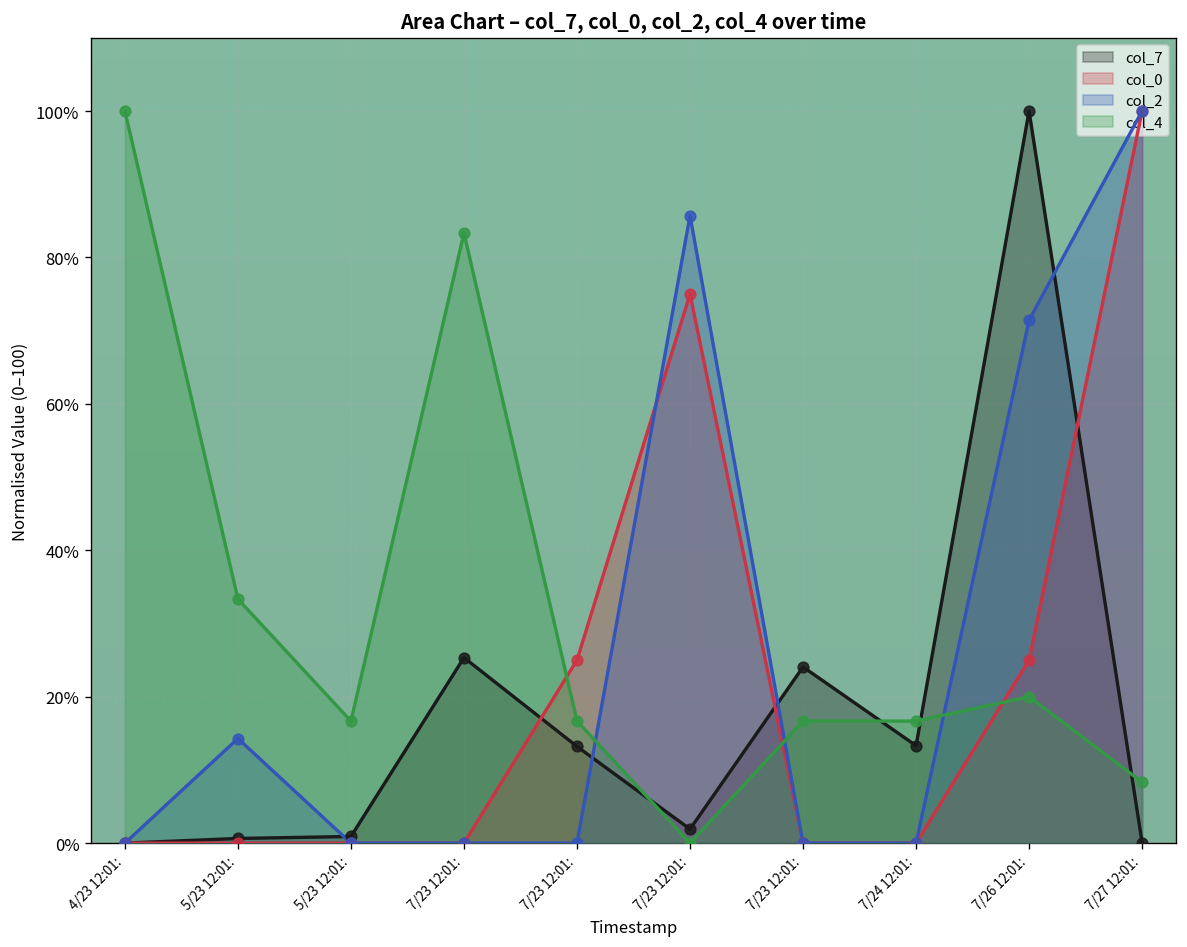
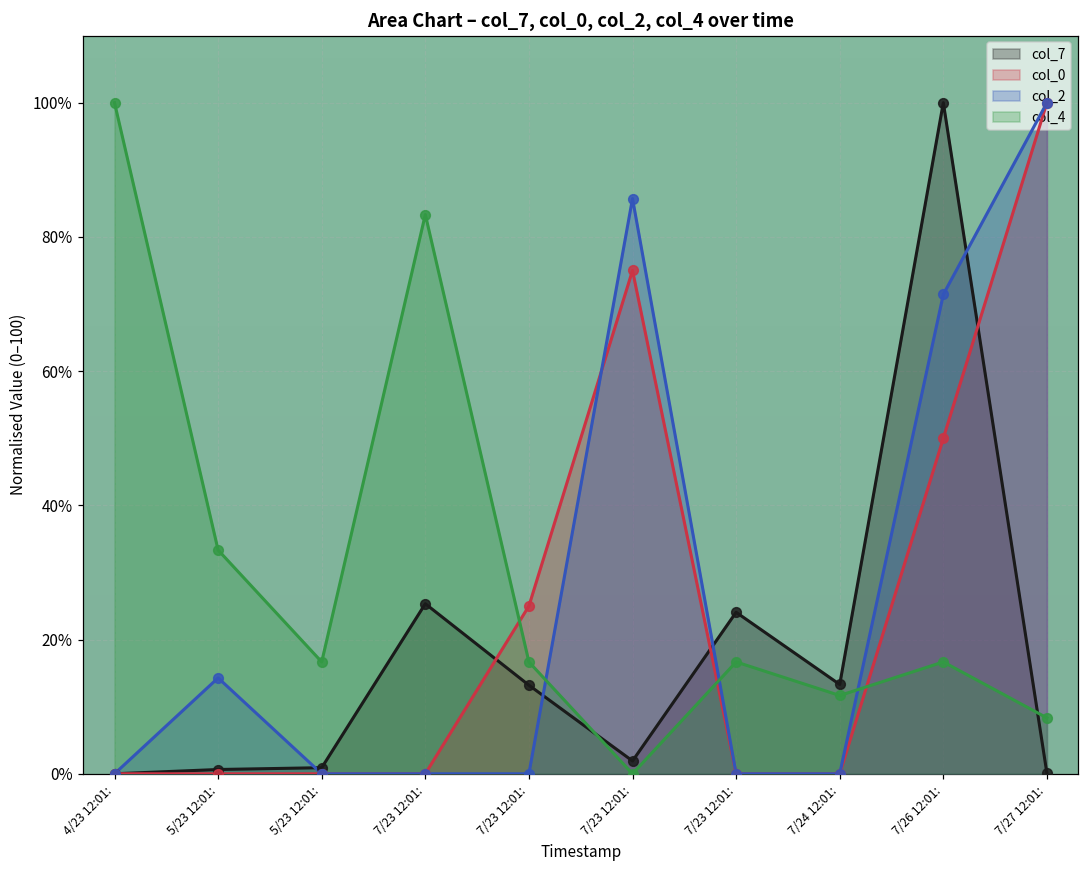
col_4, 7/24 12:01:: 17% -> 12%
col_0, 7/26 12:01:: 25% -> 50%
col_4, 7/26 12:01:: 20% -> 17%
